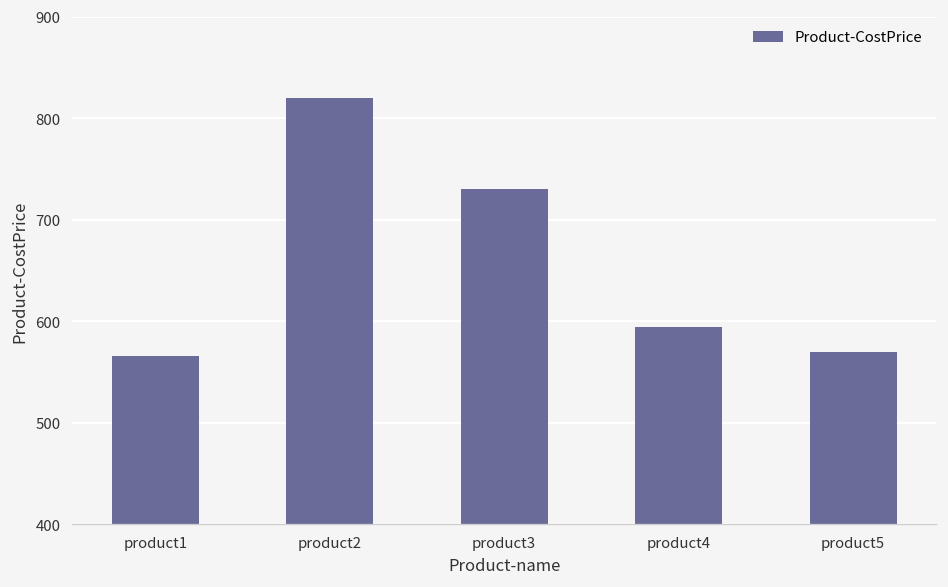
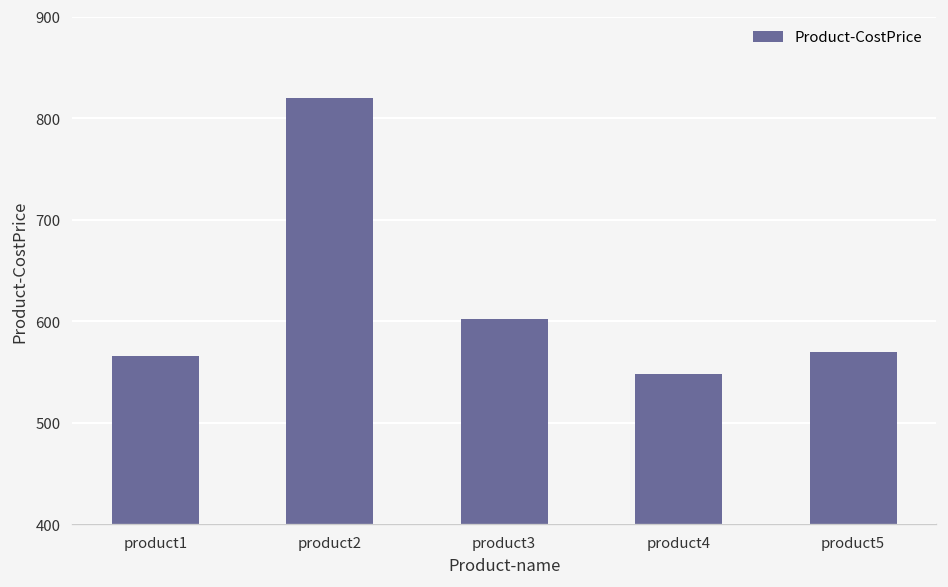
product3: 730 -> 600
product4: 590 -> 550
